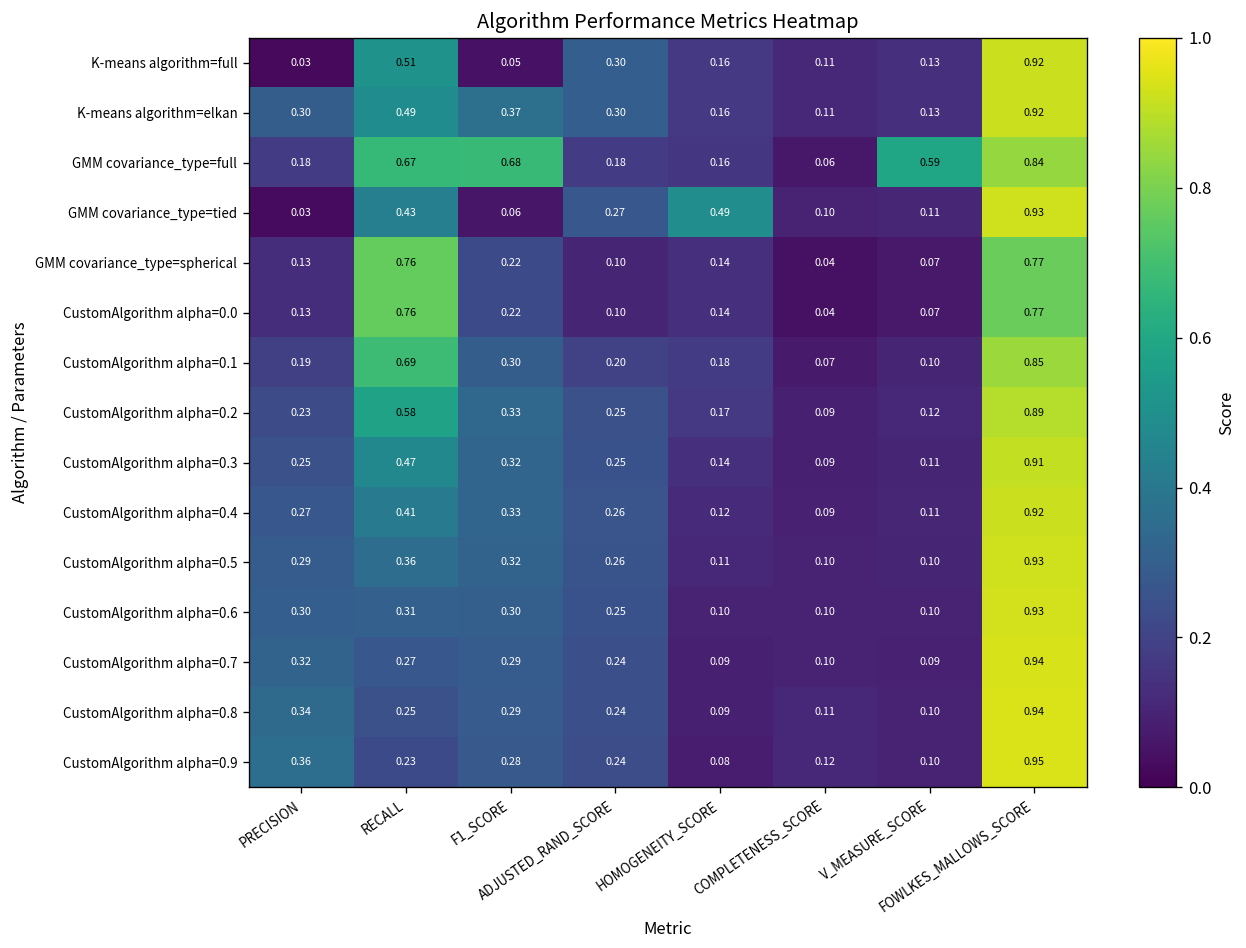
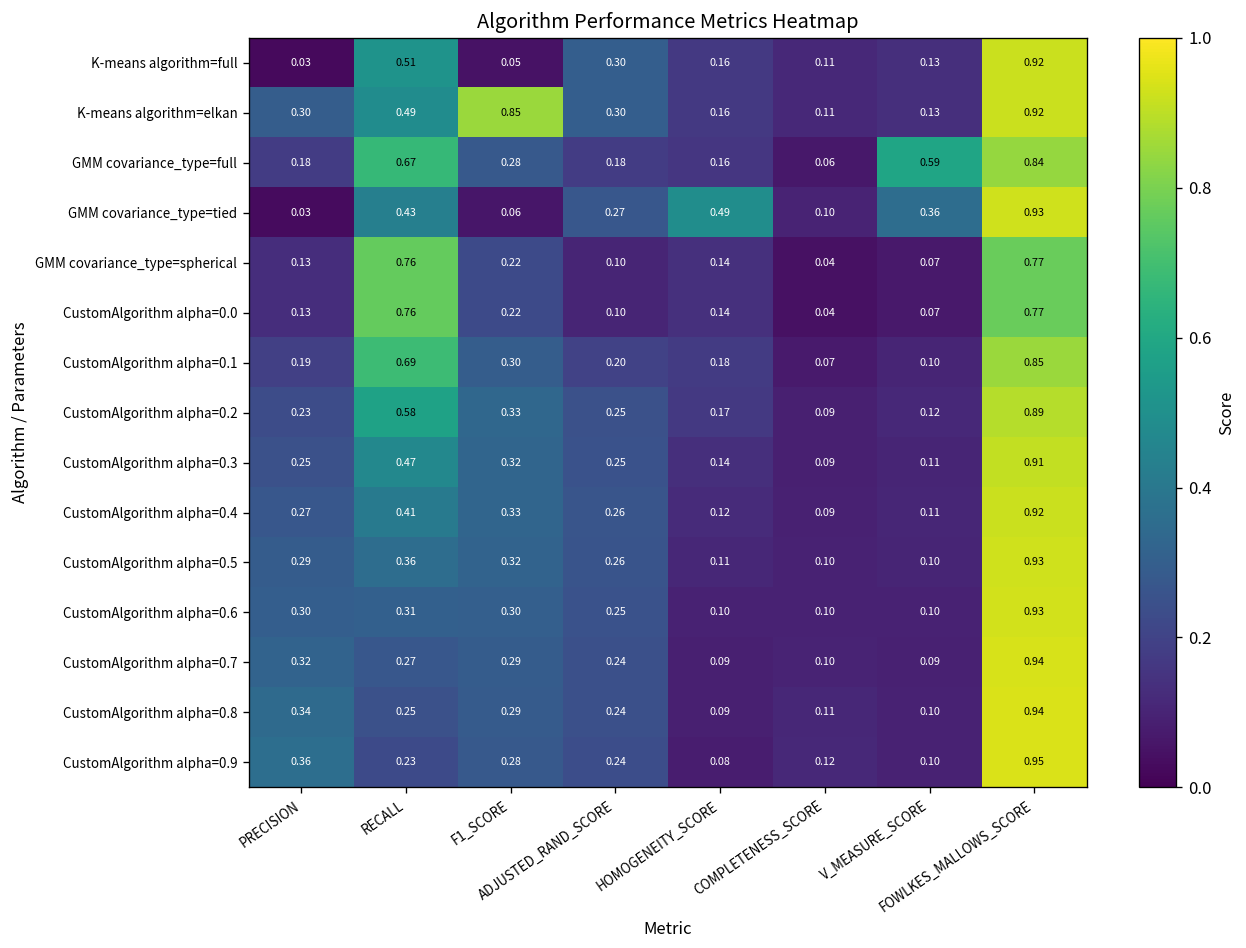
K-means algorithm=elkan, F1_SCORE: 0.37 -> 0.85
GMM covariance_type=full, F1_SCORE: 0.68 -> 0.28
GMM covariance_type=tied, V_MEASURE_SCORE: 0.11 -> 0.36
